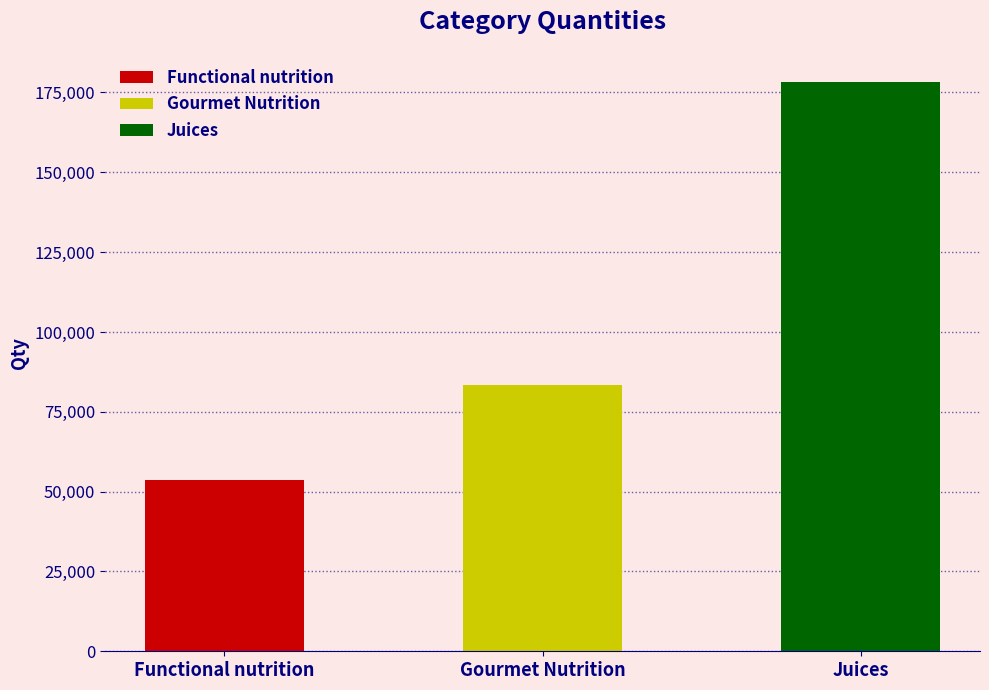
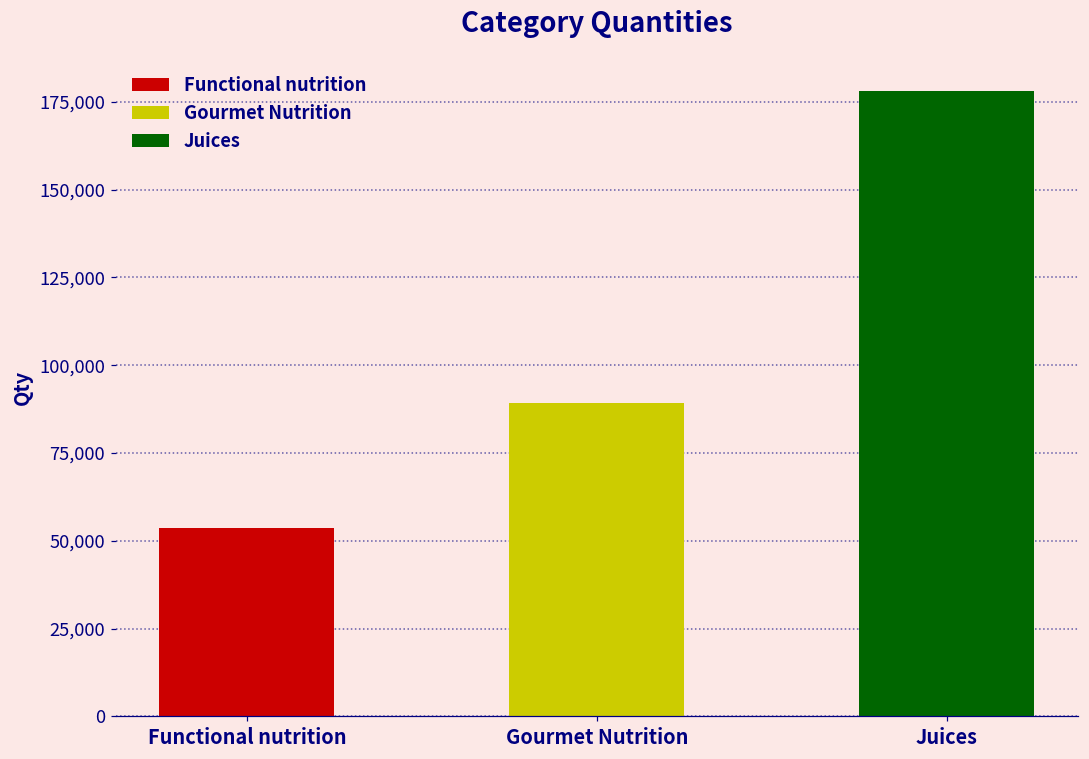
Gourmet Nutrition: 84,000 -> 89,000
